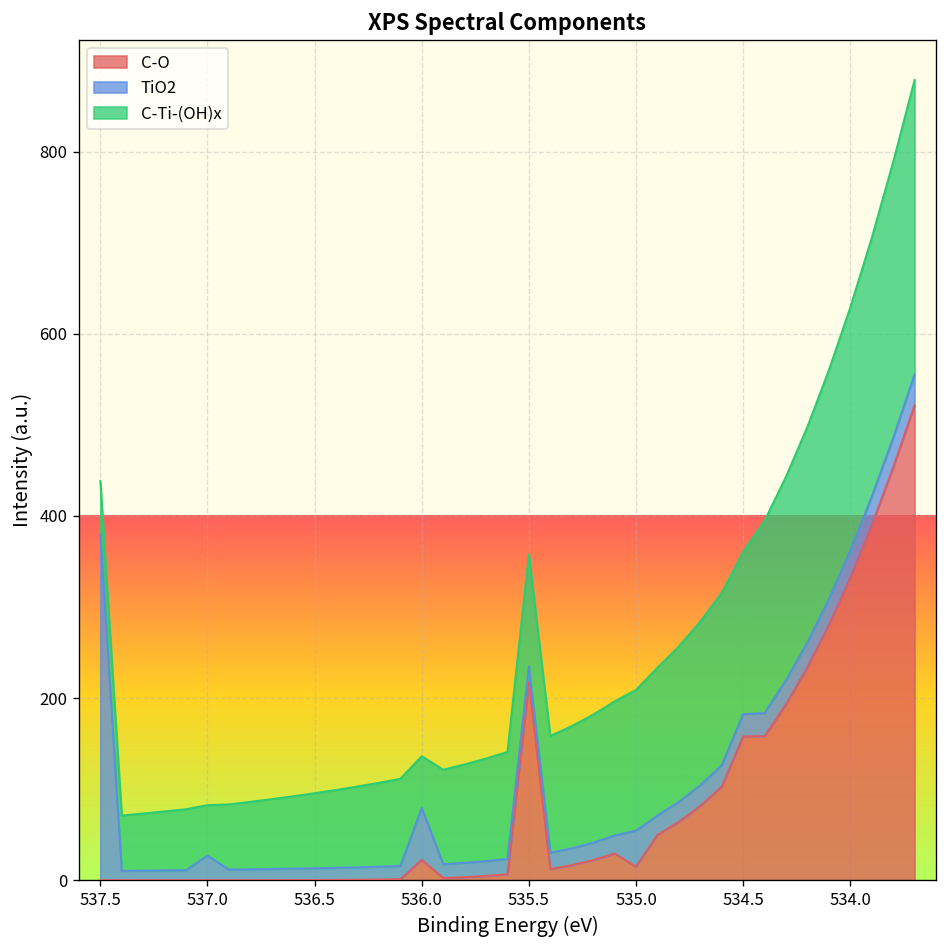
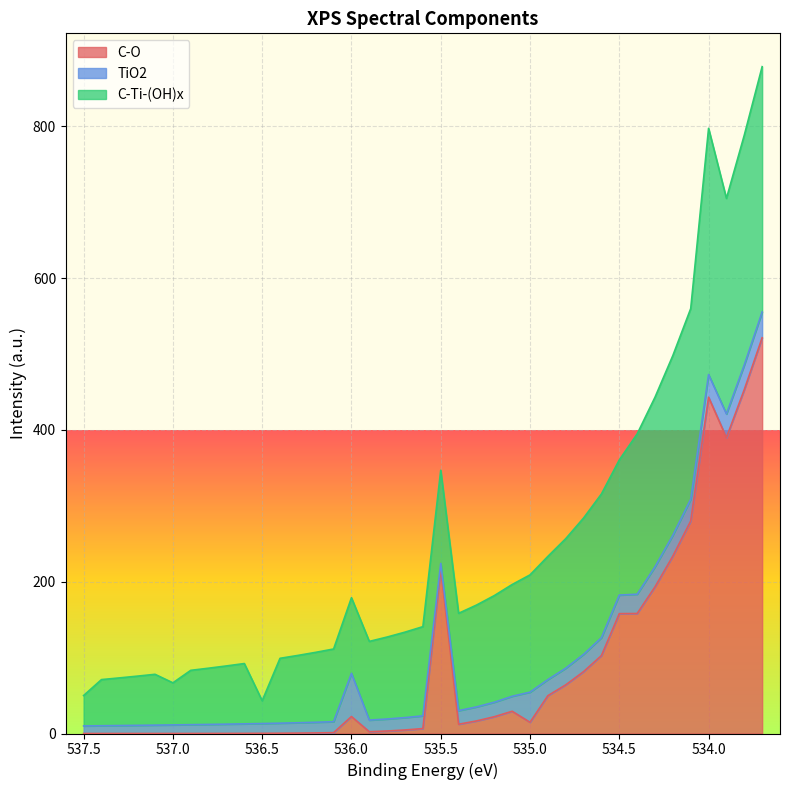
TiO2, 537.5: 380 -> 10
C-Ti-(OH)x, 537.5: 60 -> 40
TiO2, 537.0: 30 -> 10
C-Ti-(OH)x, 536.5: 80 -> 30
C-Ti-(OH)x, 536.0: 60 -> 100
TiO2, 535.5: 20 -> 10
C-O, 534.0: 330 -> 440
C-Ti-(OH)x, 534.0: 270 -> 320
